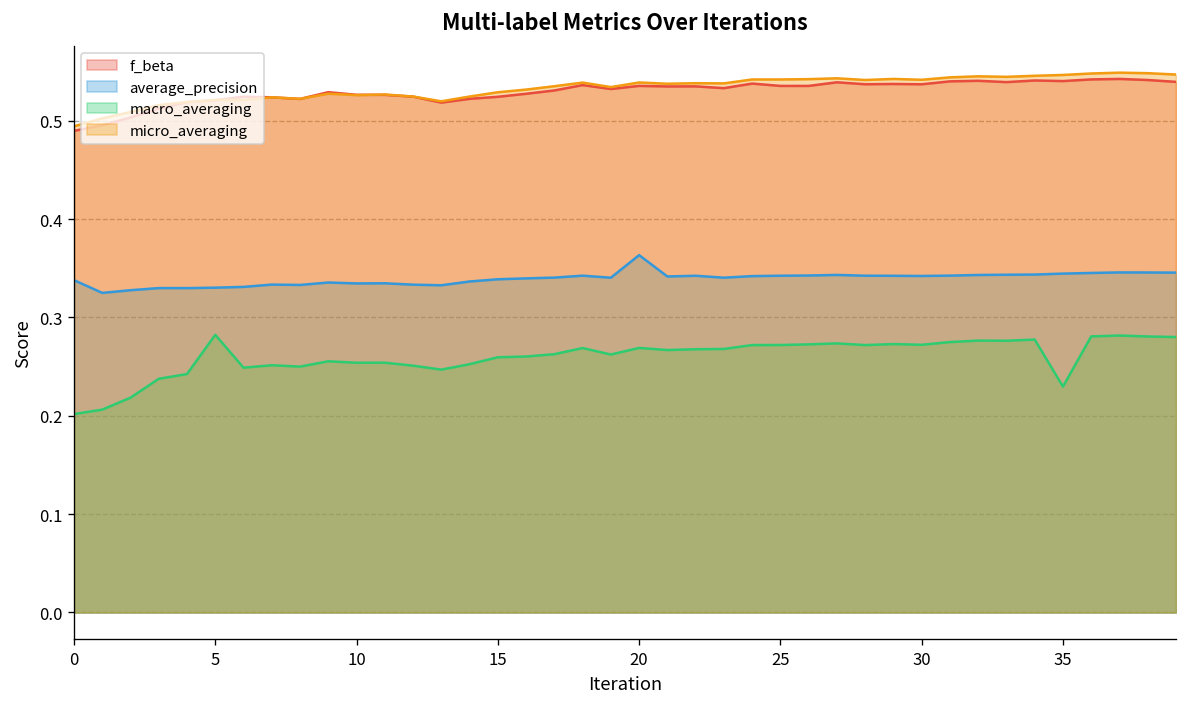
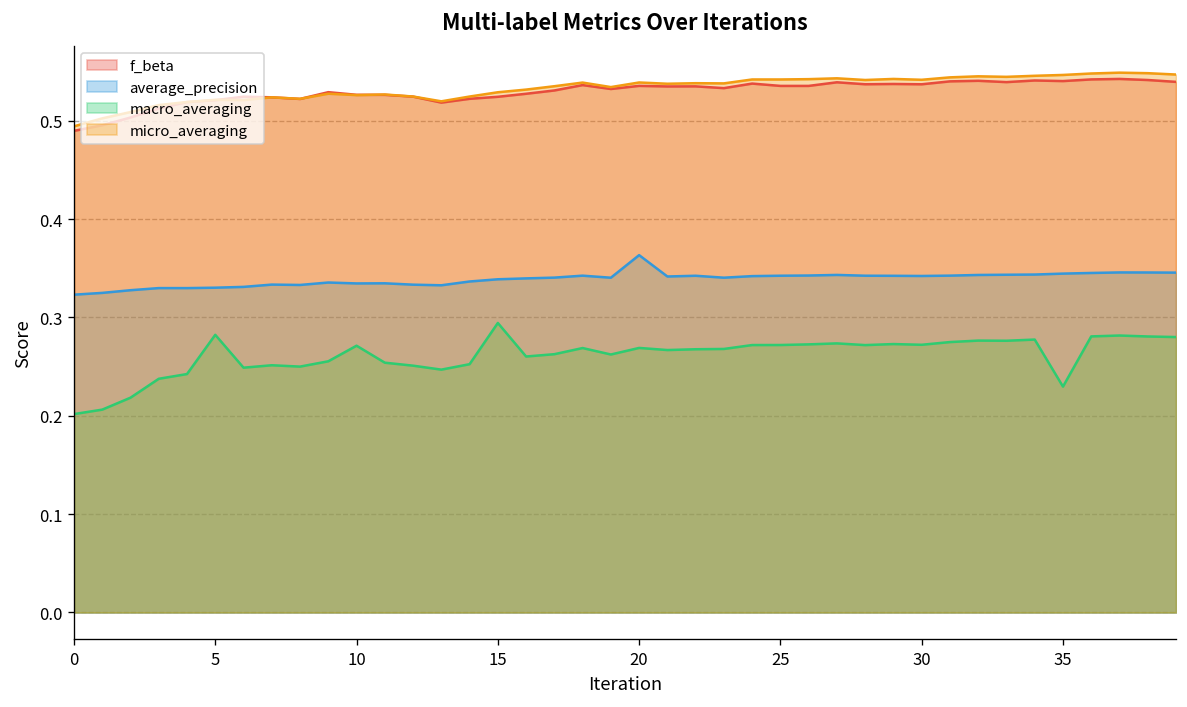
average_precision, 0: 0.34 -> 0.32
macro_averaging, 10: 0.25 -> 0.27
macro_averaging, 15: 0.26 -> 0.29
